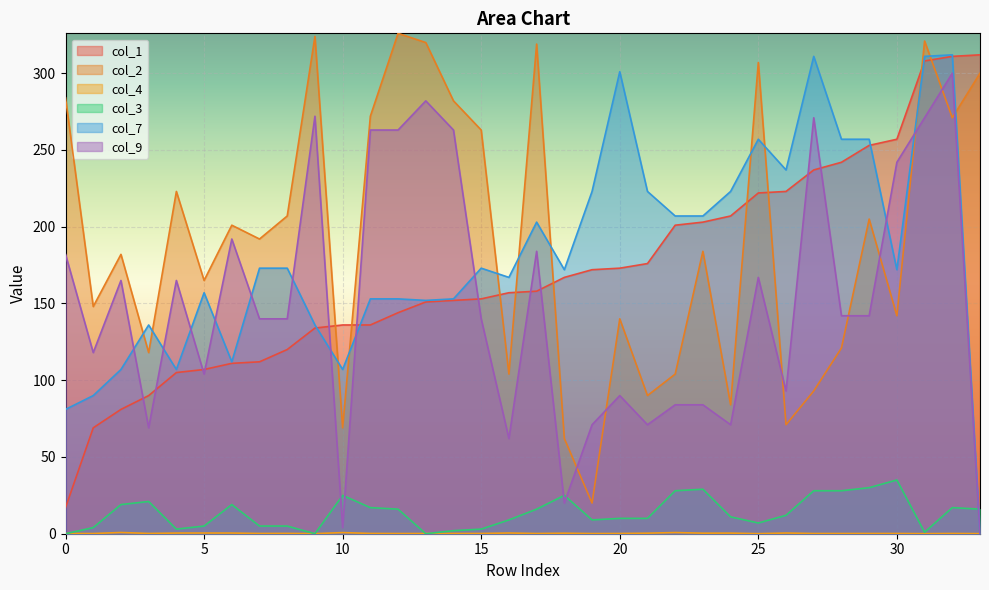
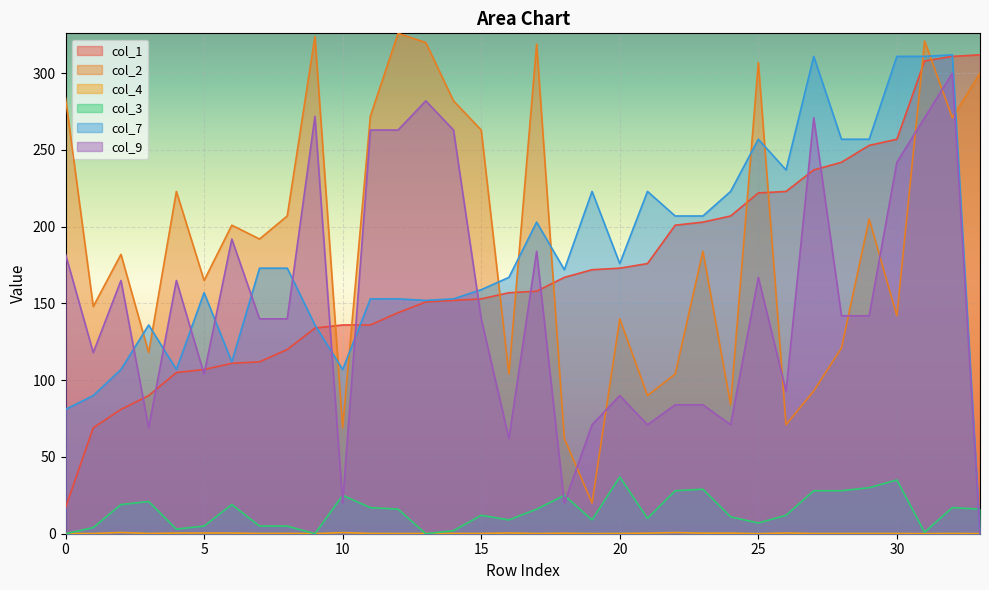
col_9, 10: 4 -> 20
col_3, 15: 3 -> 12
col_7, 15: 173 -> 159
col_3, 20: 10 -> 37
col_7, 20: 301 -> 176
col_7, 30: 172 -> 311
